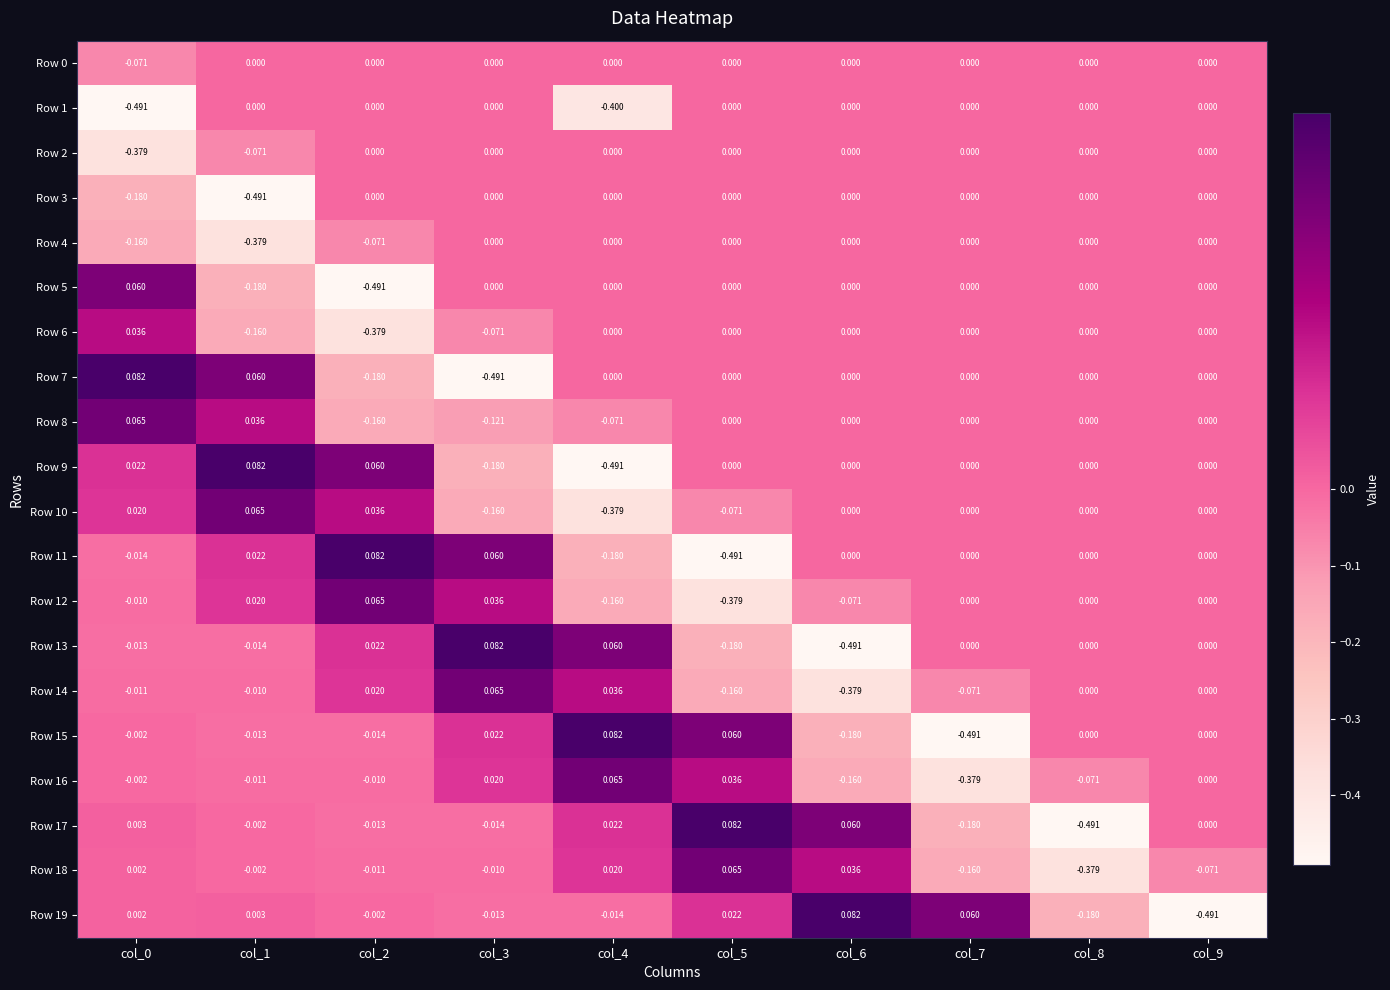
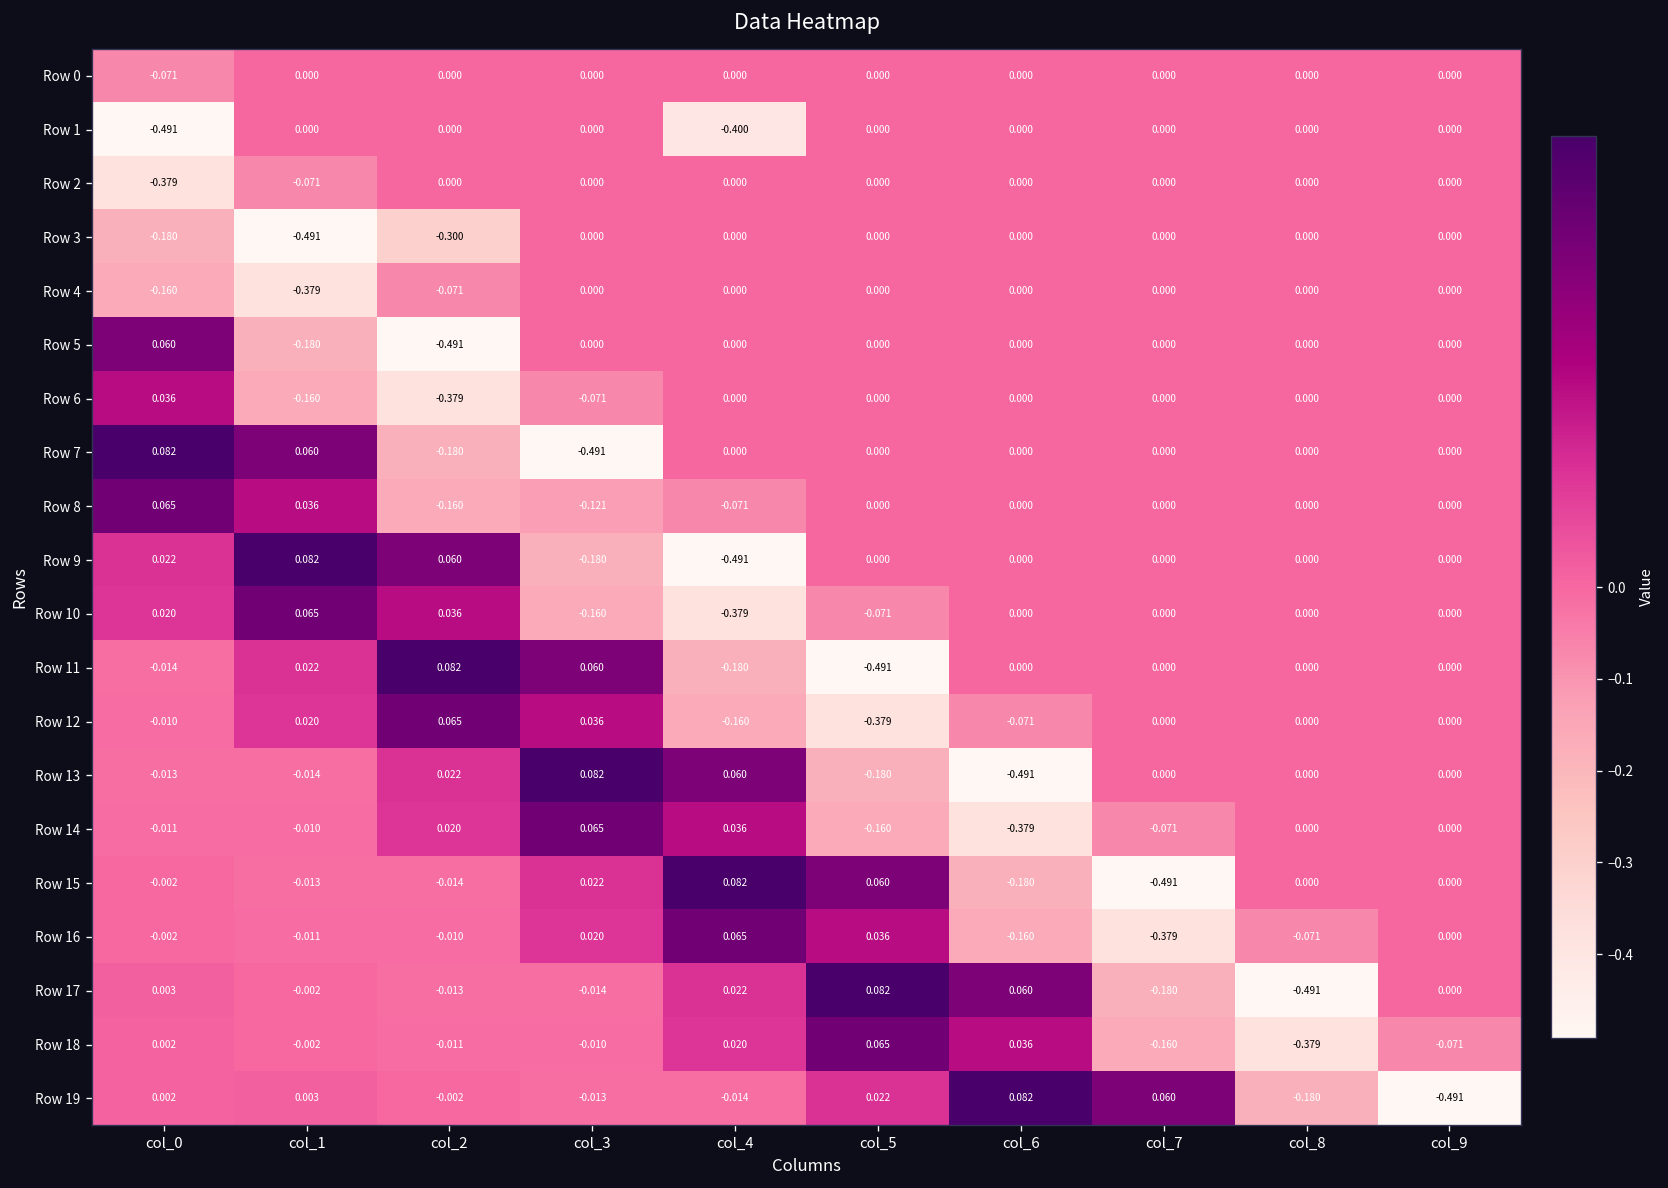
Row 3, col_2: 0.000 -> -0.300
